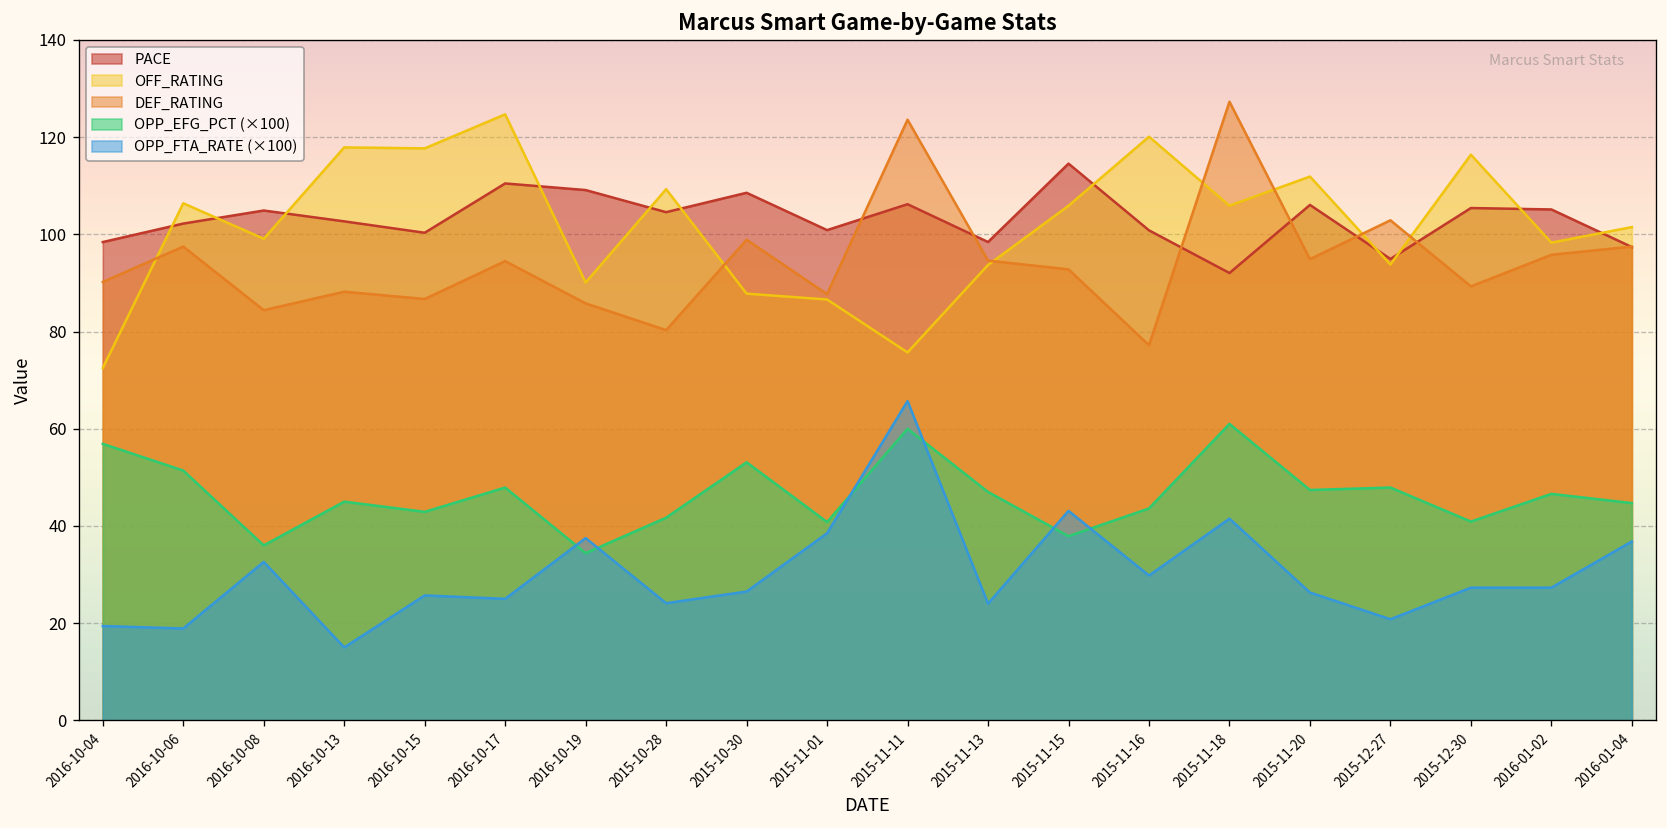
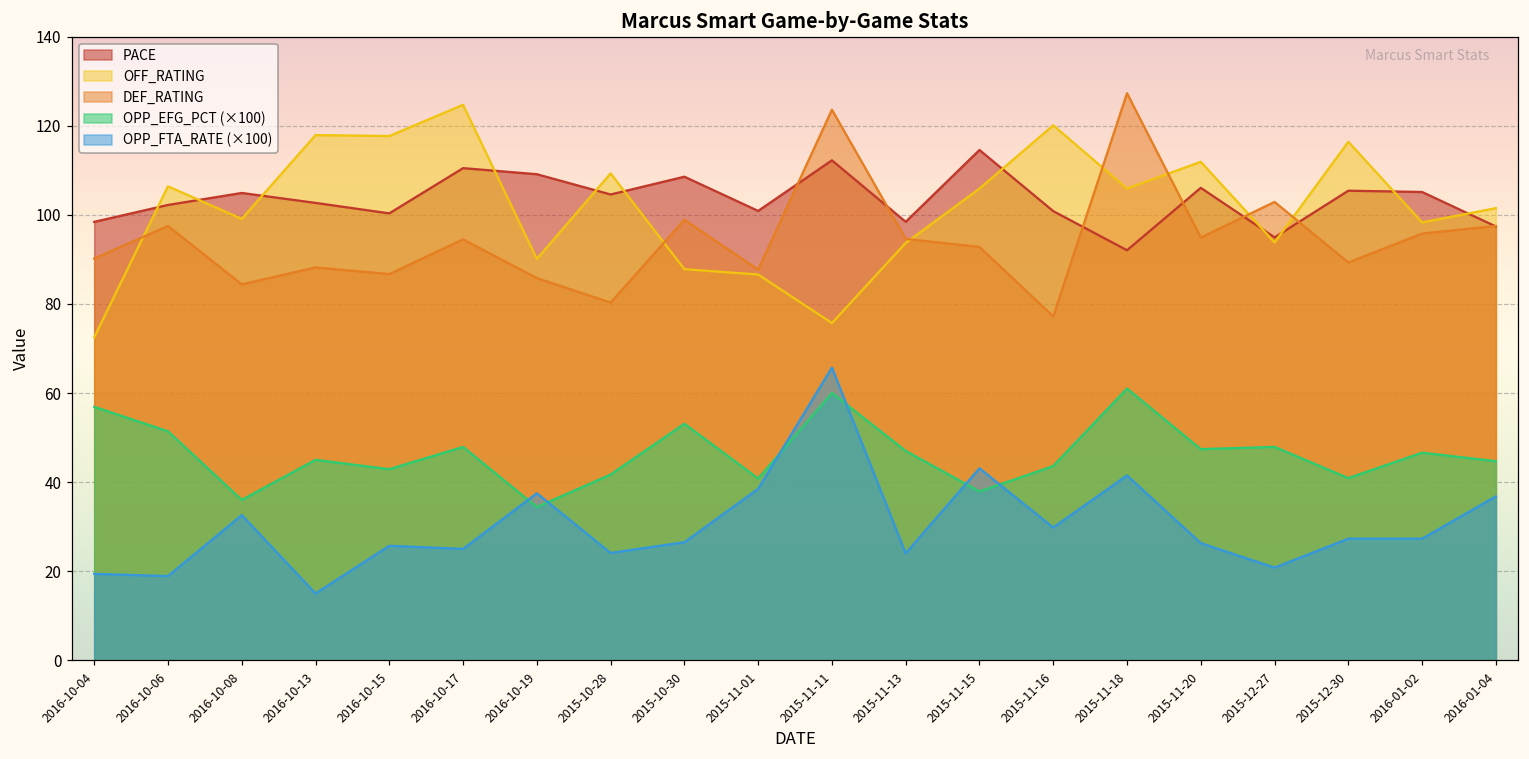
PACE, 2015-11-11: 106 -> 112
